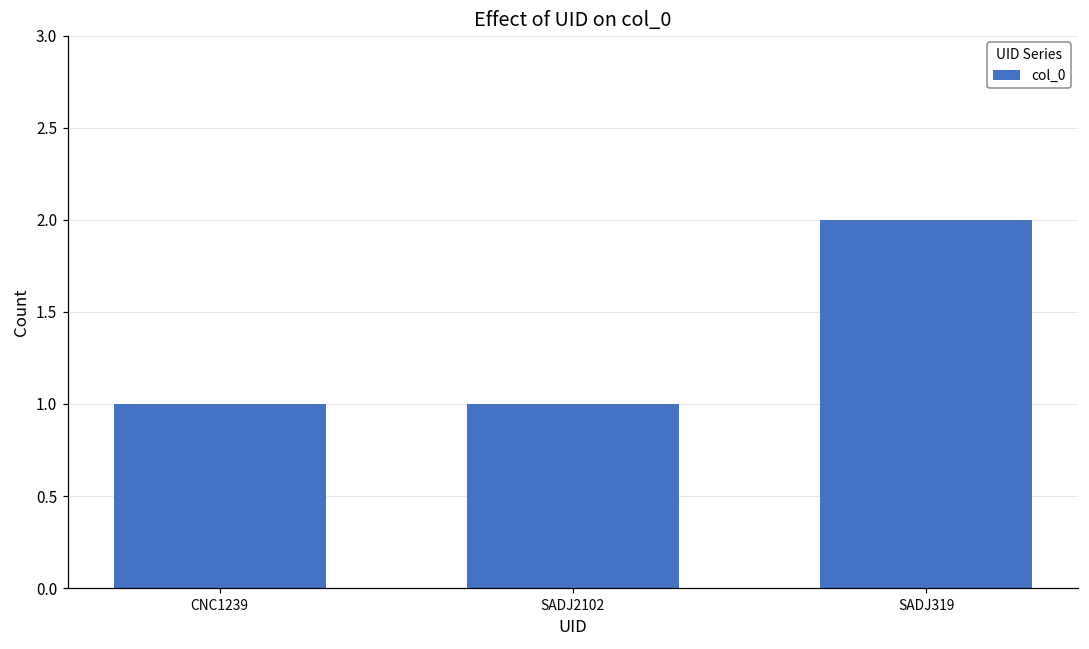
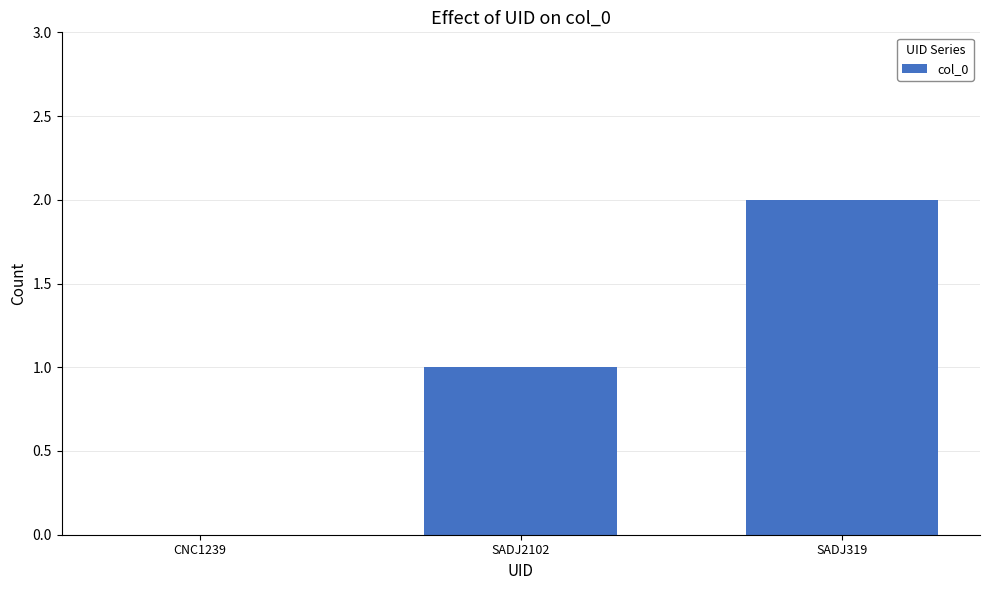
CNC1239: 1 -> 0
